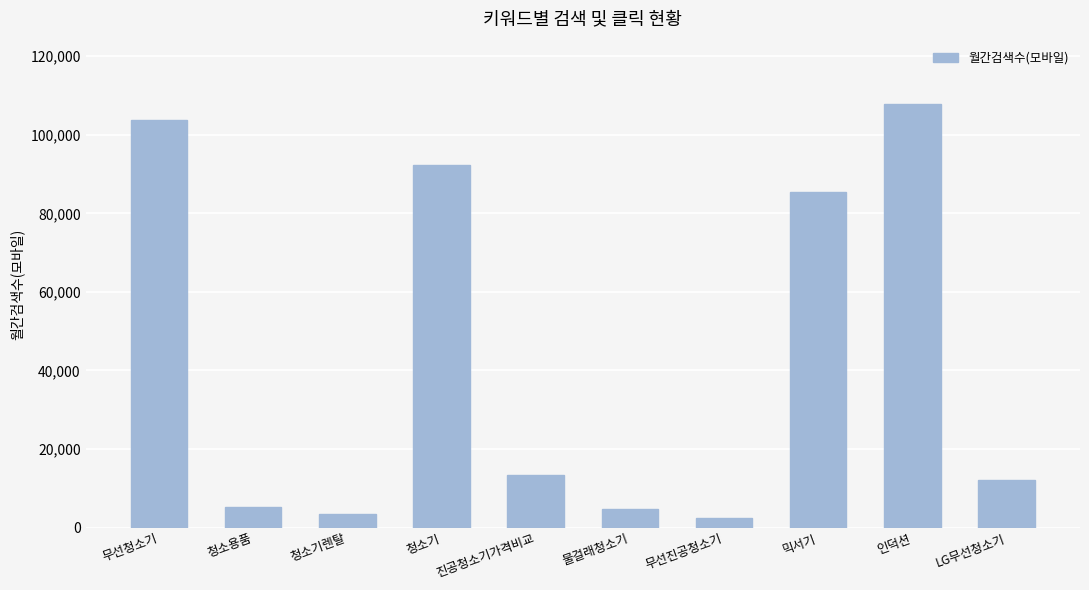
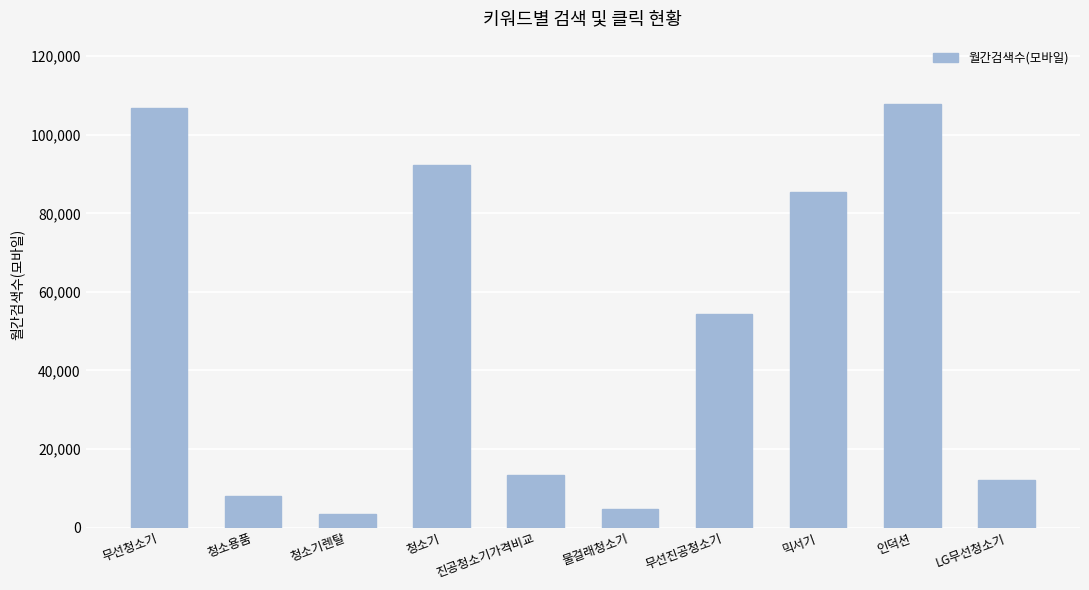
무선청소기: 104,000 -> 107,000
청소용품: 5,000 -> 8,000
무선진공청소기: 3,000 -> 54,000
